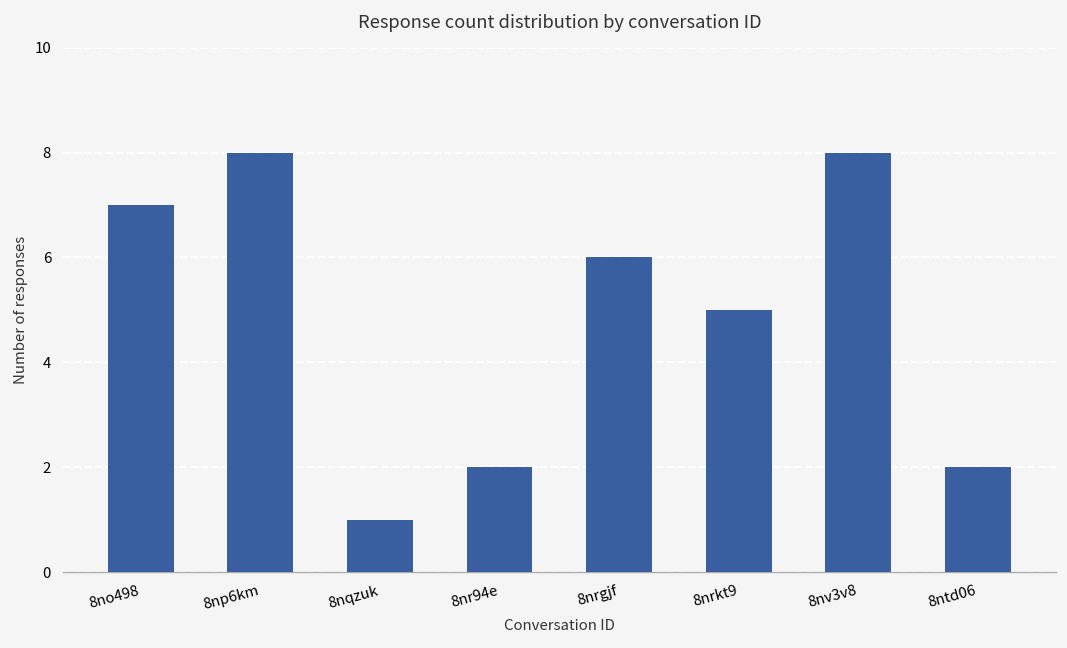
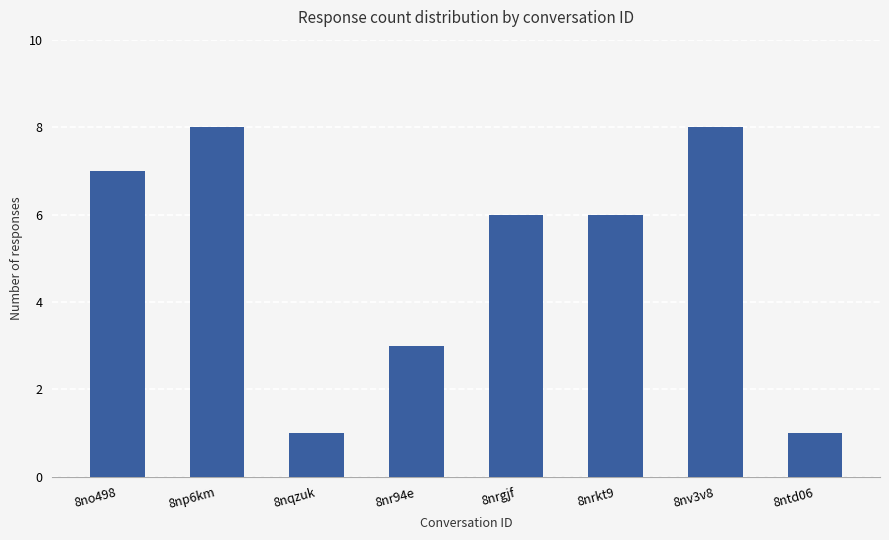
8nr94e: 2 -> 3
8nrkt9: 5 -> 6
8ntd06: 2 -> 1
